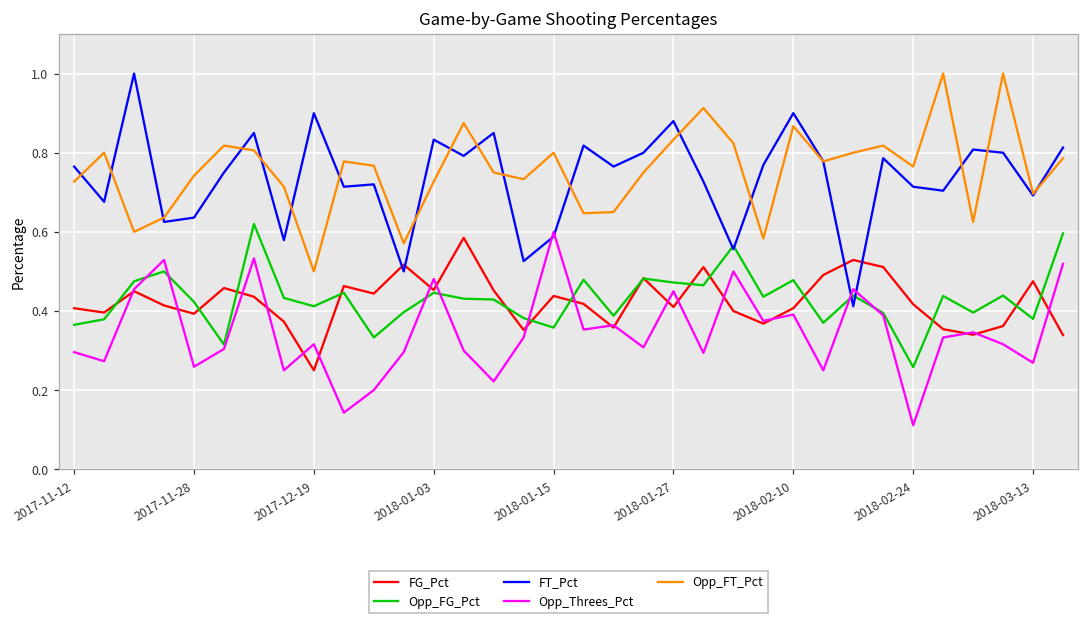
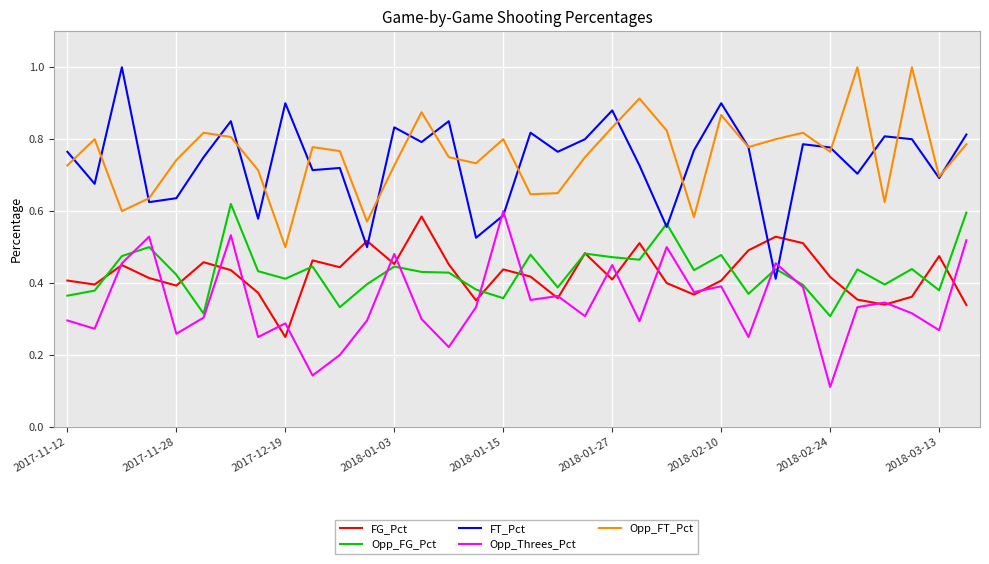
Opp_Threes_Pct, 2017-12-19: 0.32 -> 0.29
Opp_FG_Pct, 2018-02-24: 0.26 -> 0.31
FT_Pct, 2018-02-24: 0.71 -> 0.78
